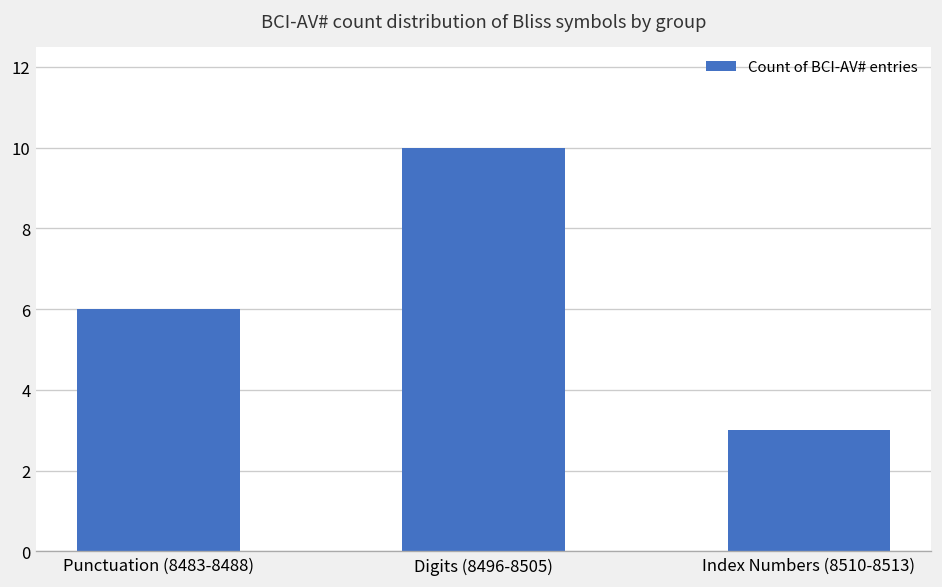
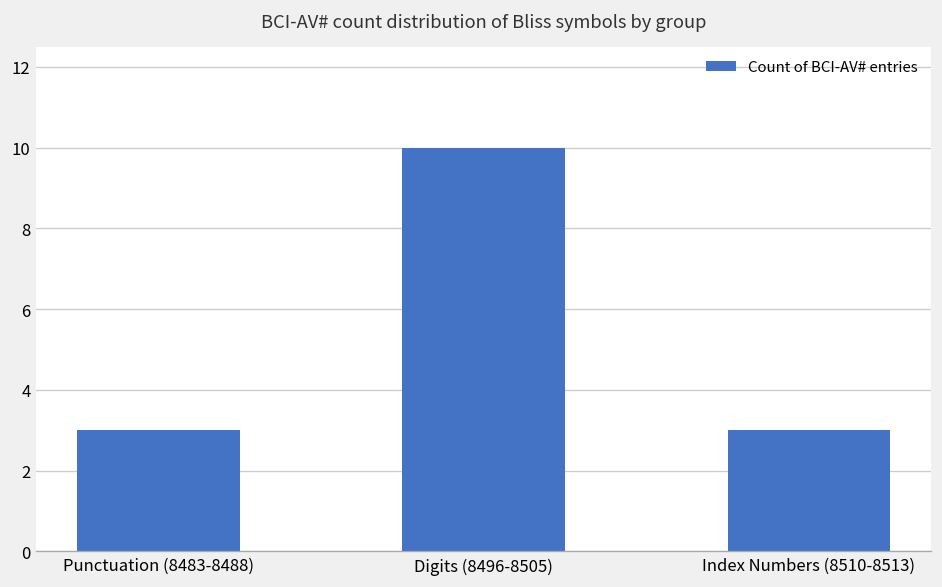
Punctuation (8483-8488): 6 -> 3
